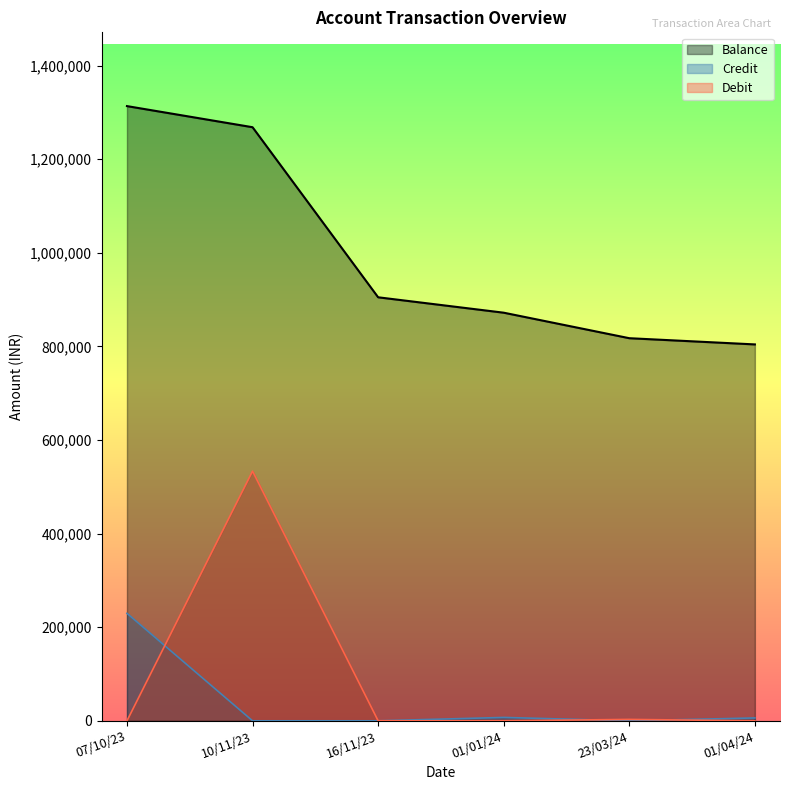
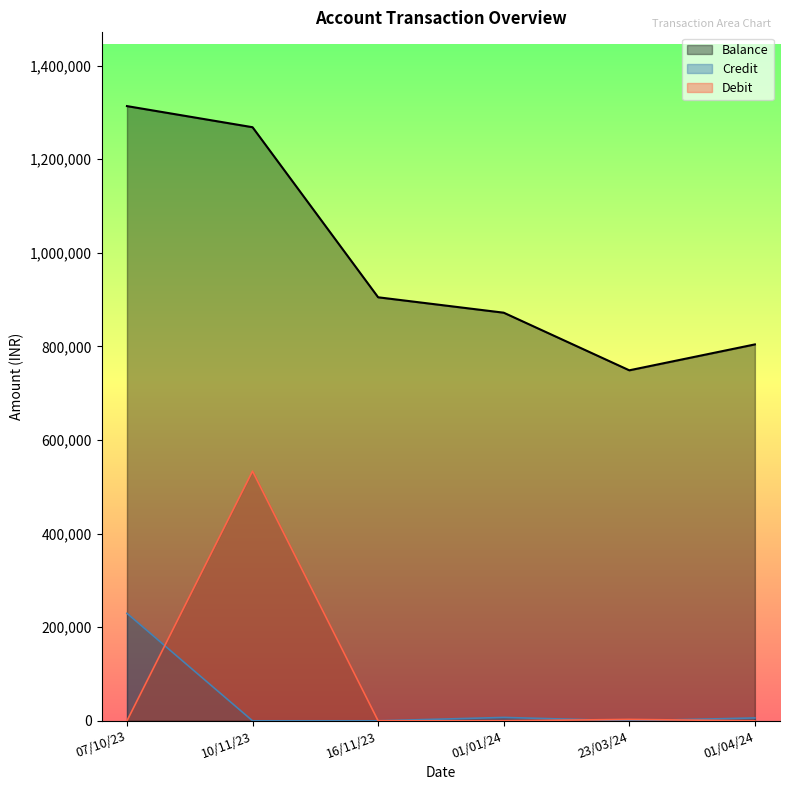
Balance, 23/03/24: 820,000 -> 750,000
